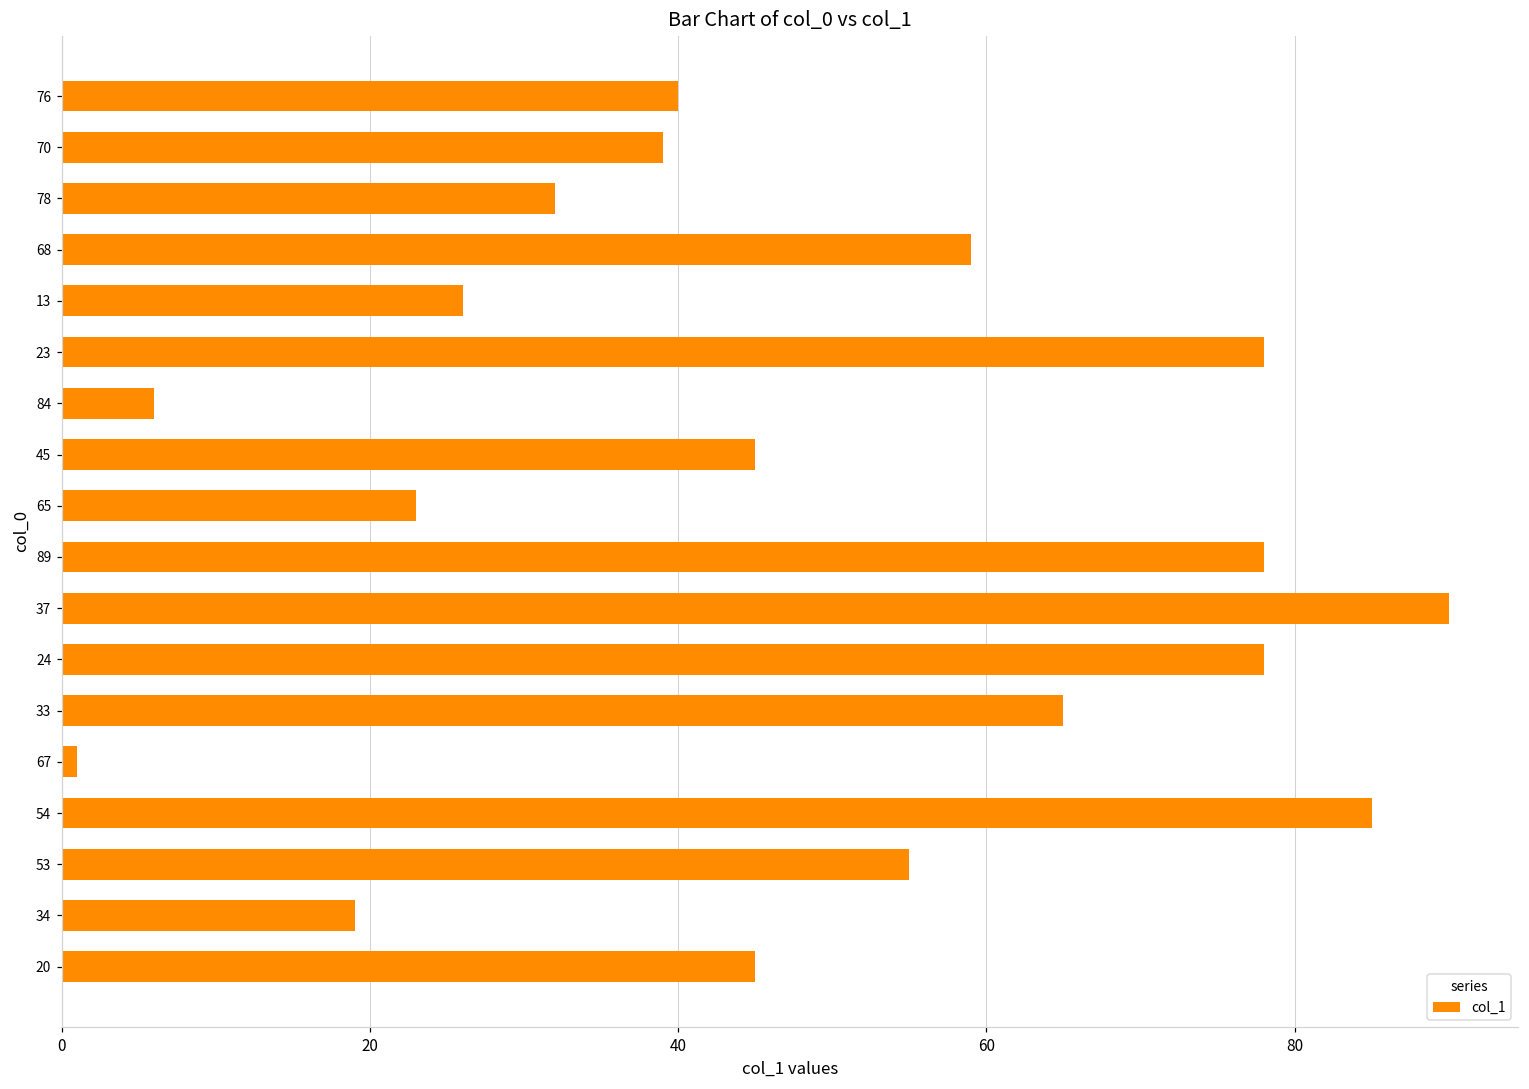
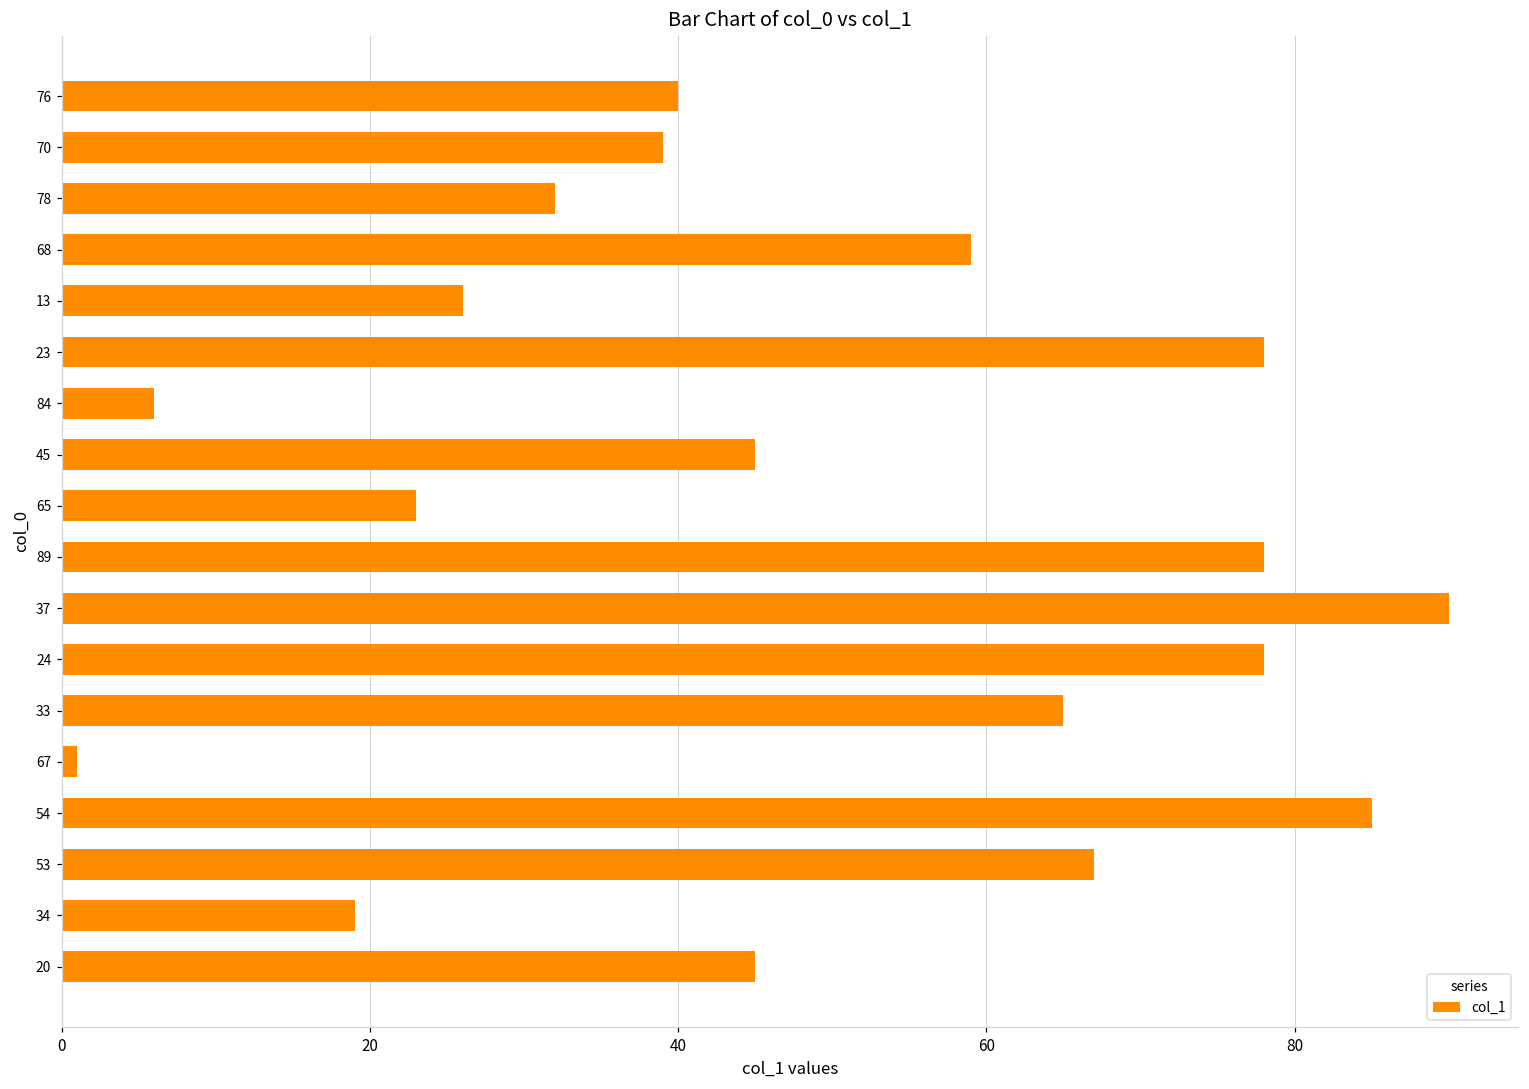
53: 55 -> 67
